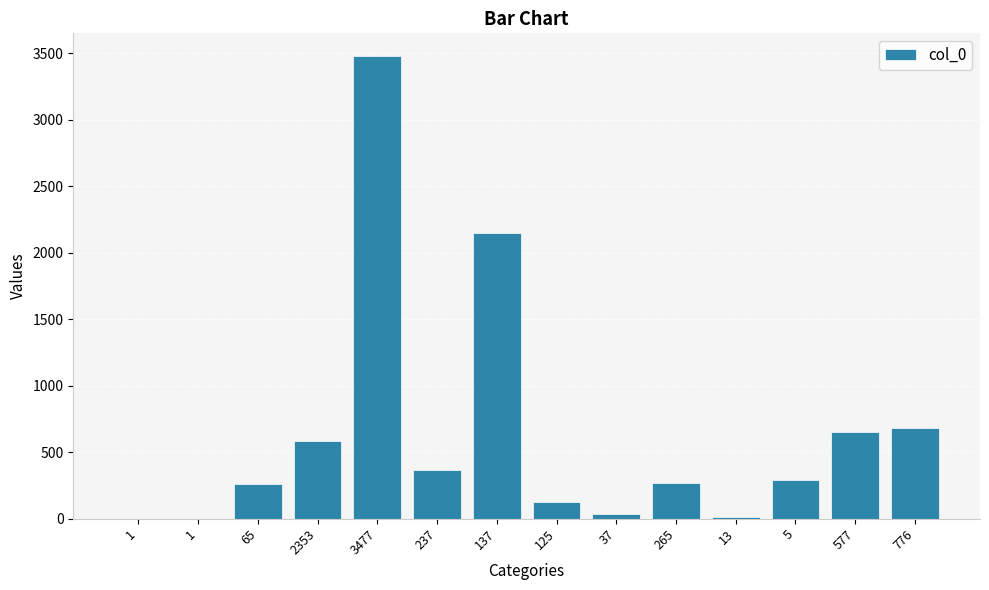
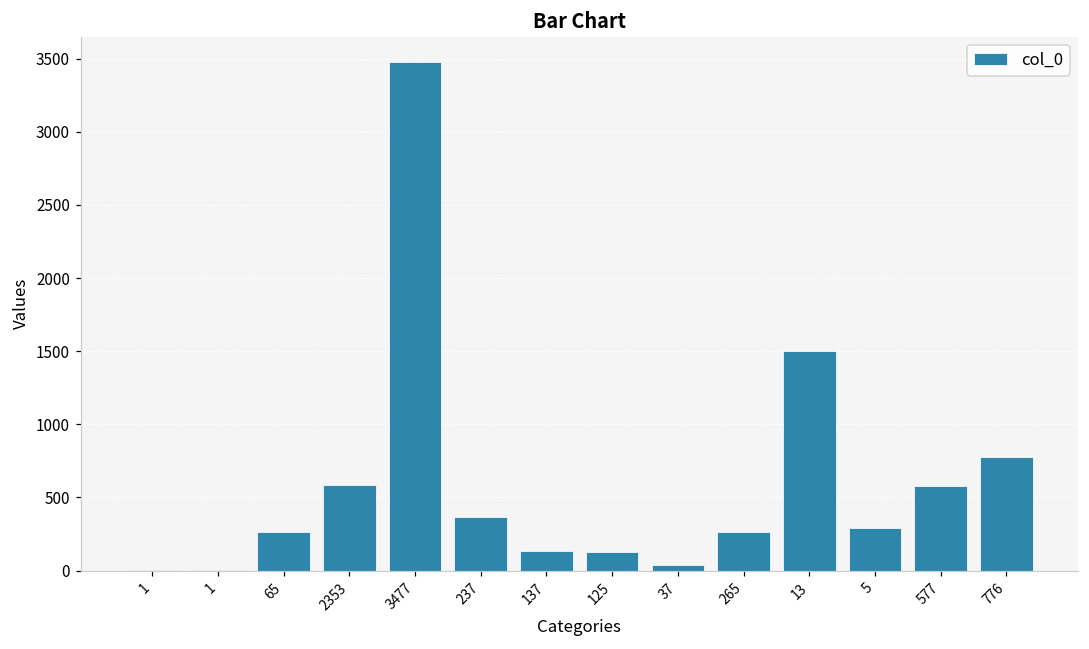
137: 2150 -> 140
13: 10 -> 1500
577: 650 -> 580
776: 680 -> 780
